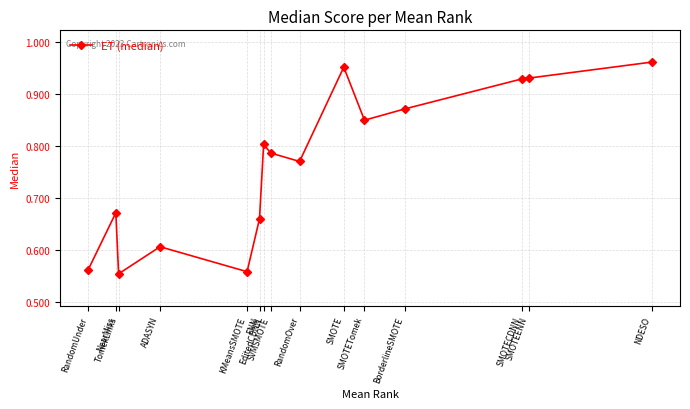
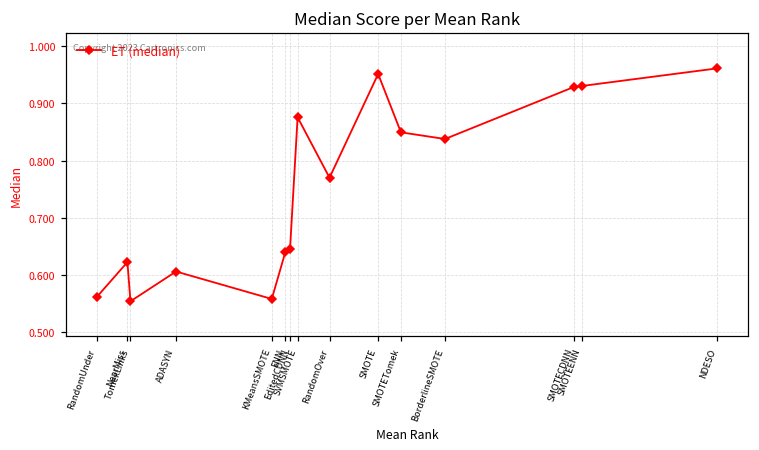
NearMiss: 0.67 -> 0.62
ENN: 0.66 -> 0.64
EditedCDNN: 0.80 -> 0.64
SVMSMOTE: 0.79 -> 0.88
BorderlineSMOTE: 0.87 -> 0.84
